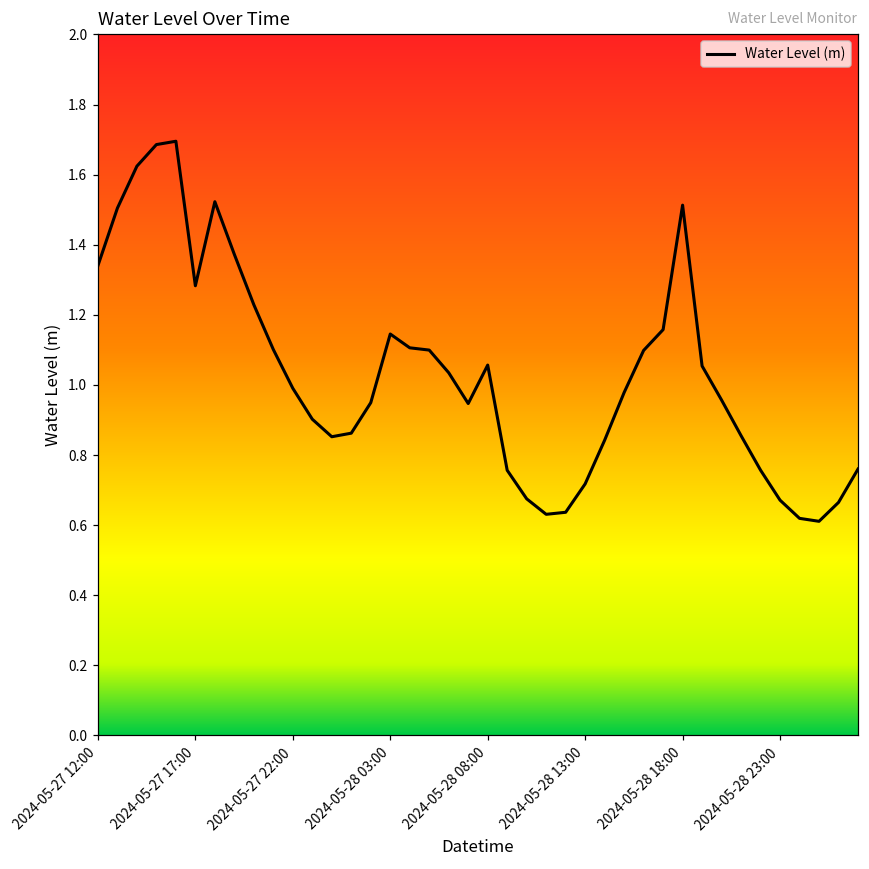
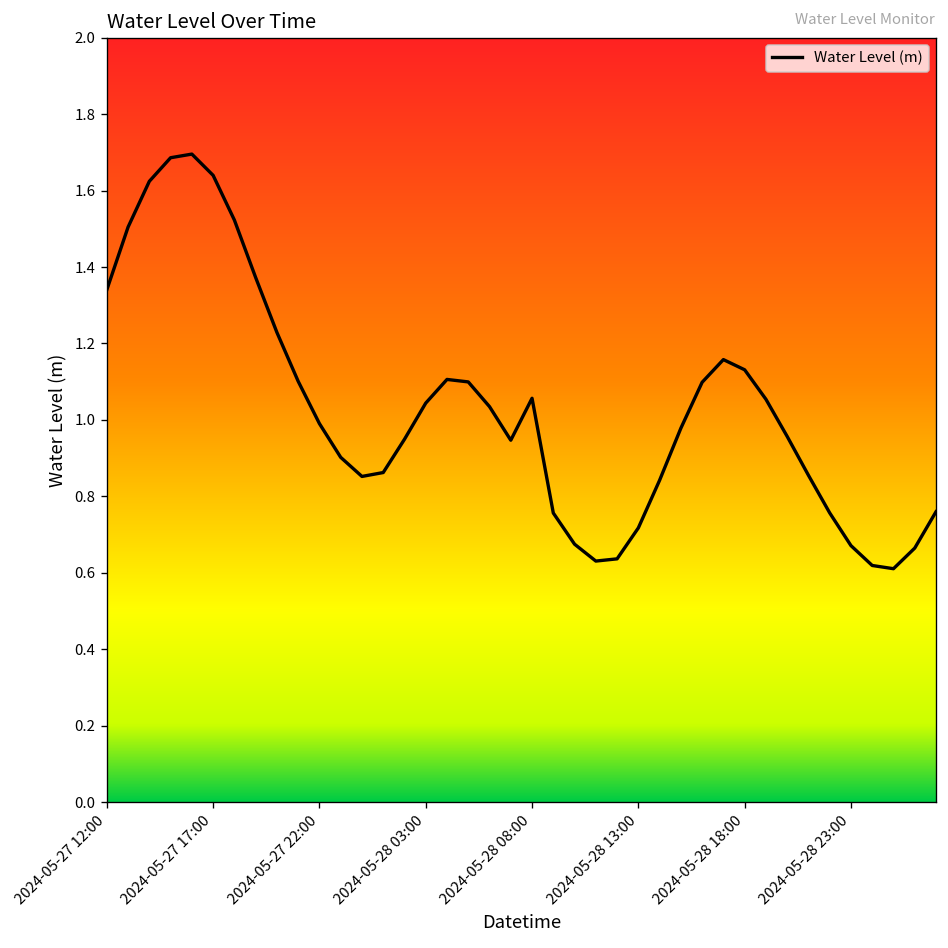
2024-05-27 17:00: 1.28 -> 1.64
2024-05-28 03:00: 1.15 -> 1.04
2024-05-28 18:00: 1.51 -> 1.13
